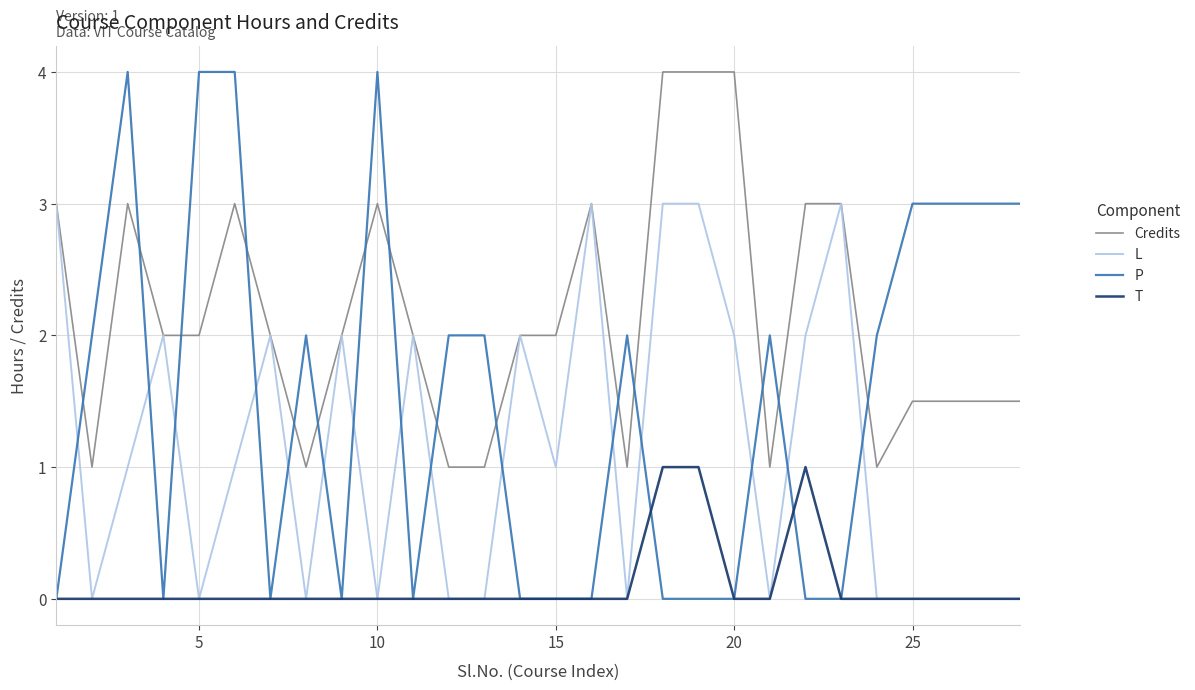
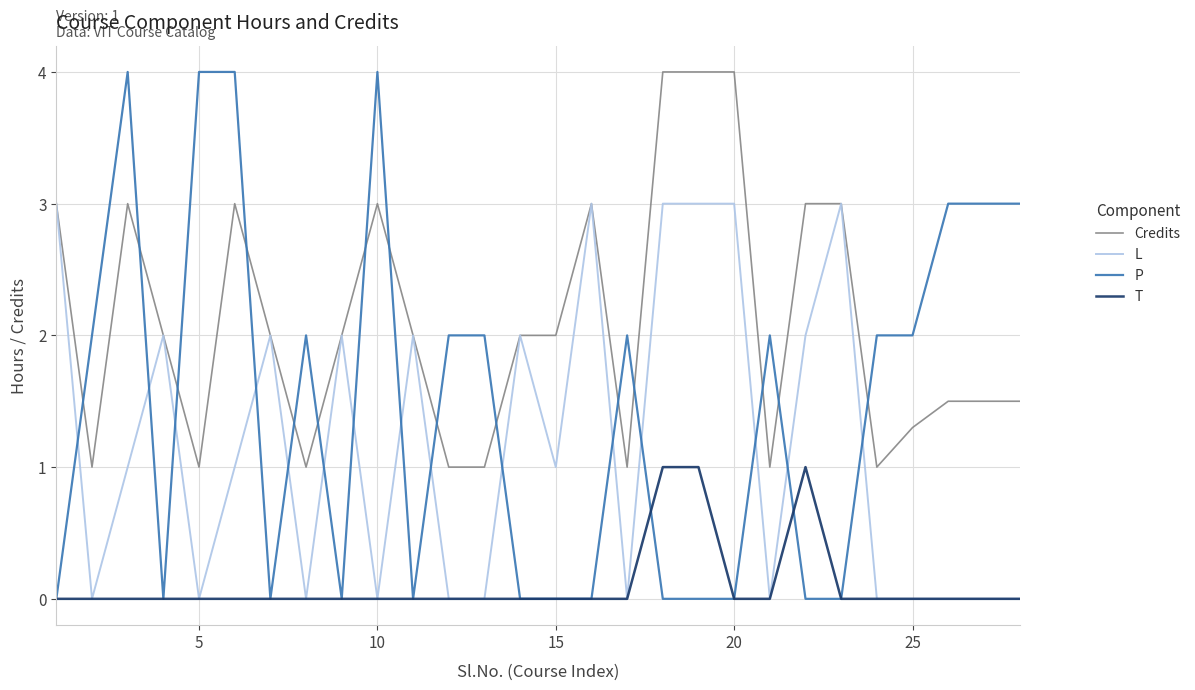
Credits, 5: 2 -> 1
L, 20: 2 -> 3
Credits, 25: 1.5 -> 1.3
P, 25: 3 -> 2
